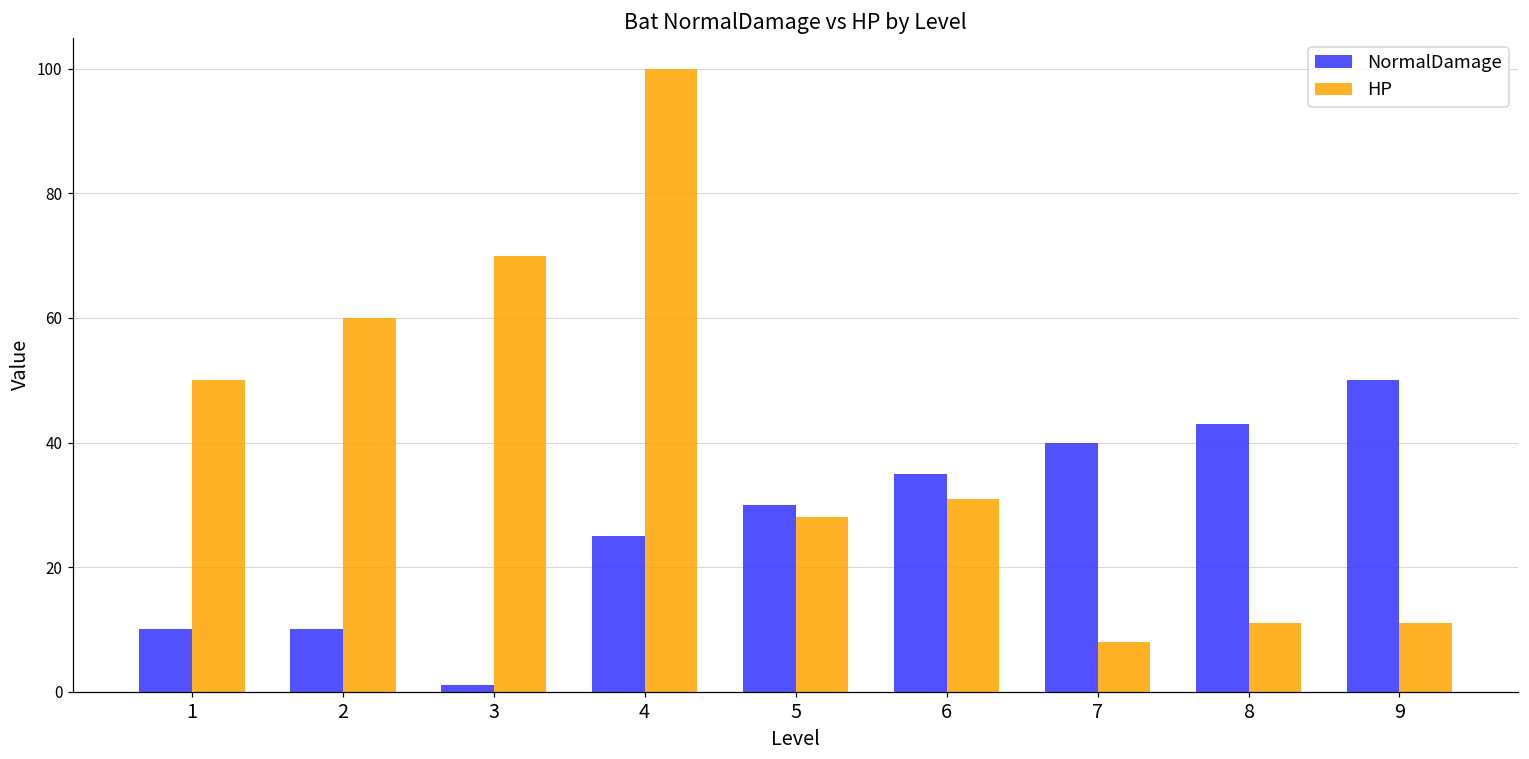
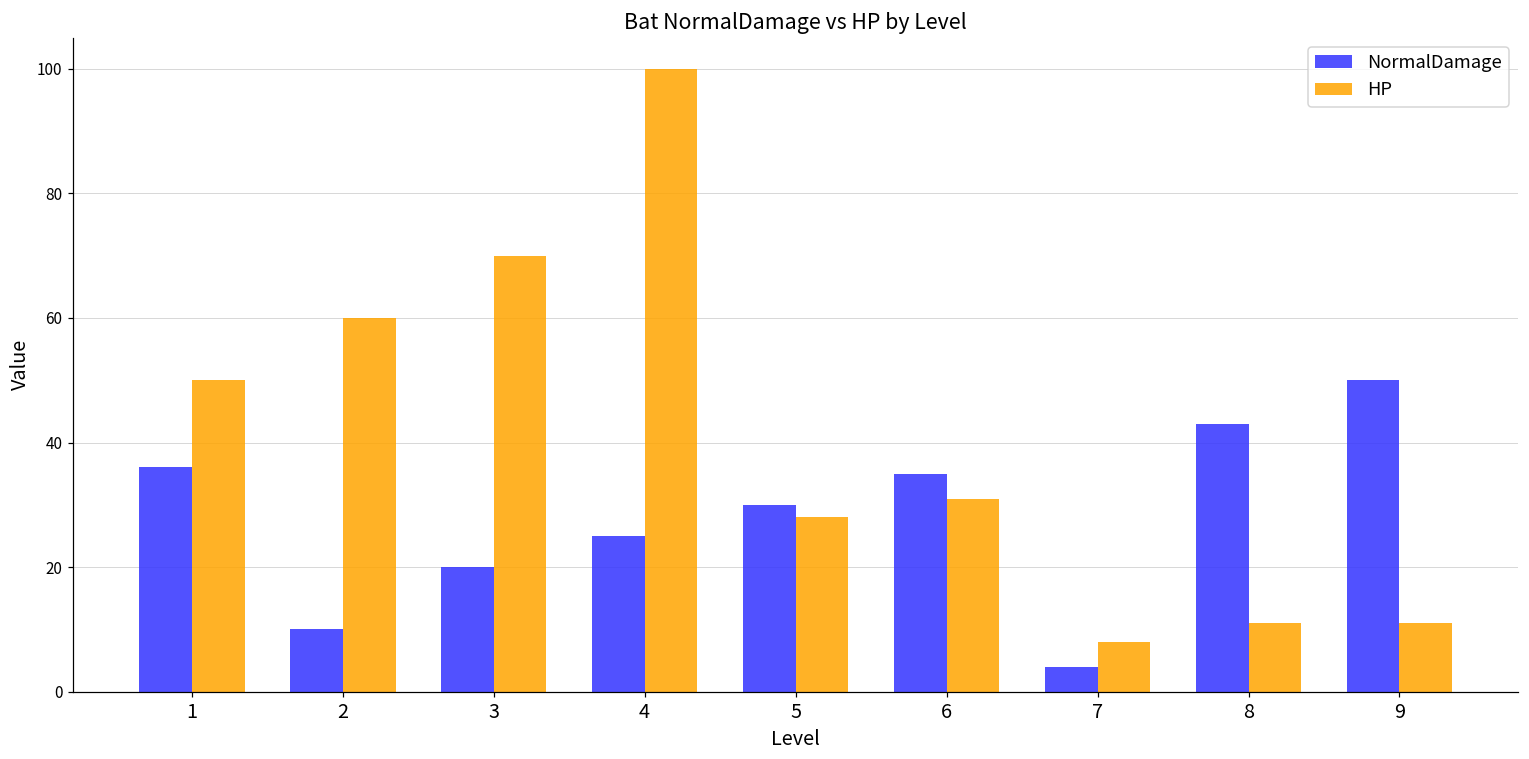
NormalDamage, 1: 10 -> 36
NormalDamage, 3: 1 -> 20
NormalDamage, 7: 40 -> 4
